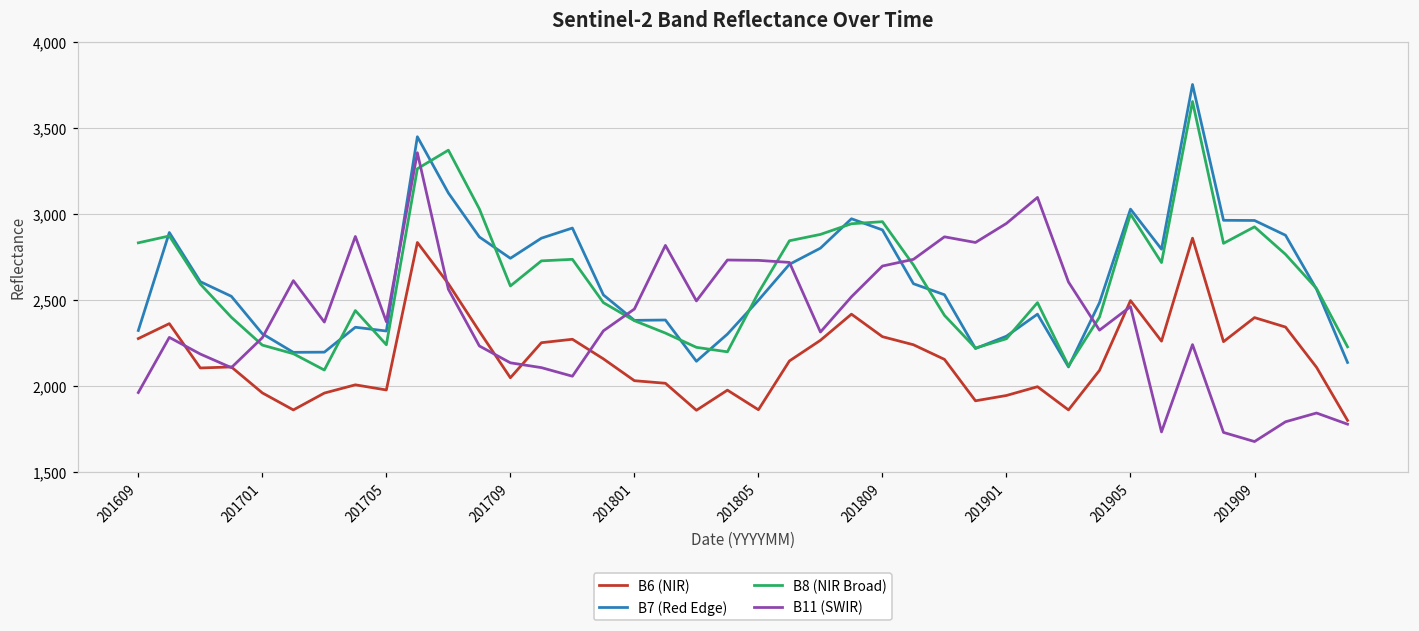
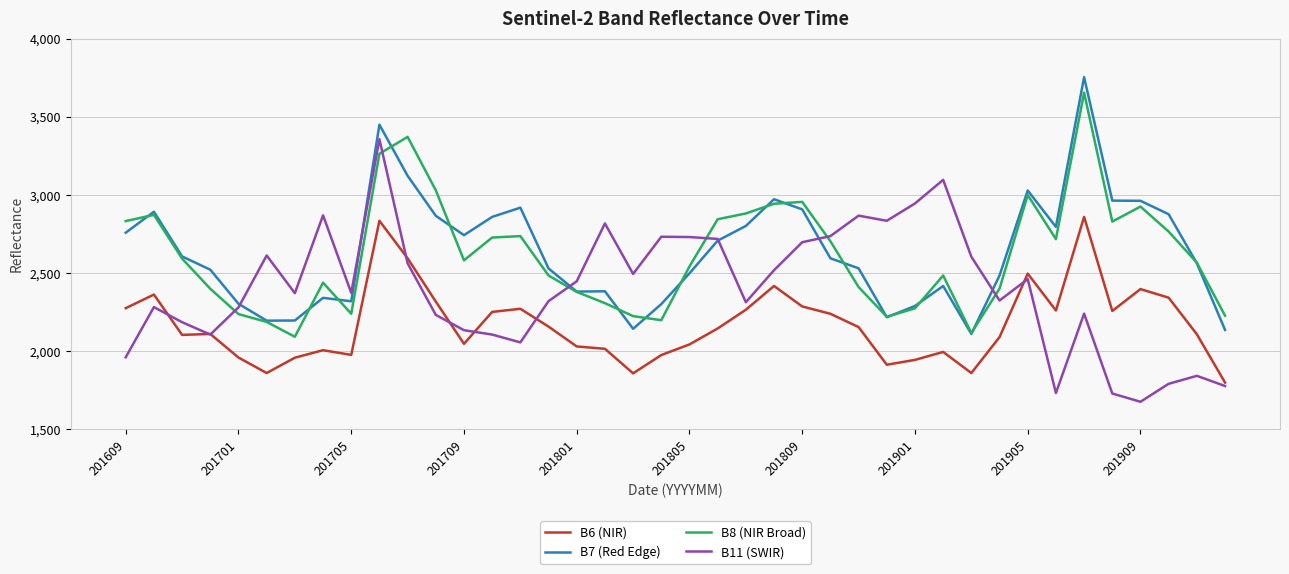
B7 (Red Edge), 201609: 2,320 -> 2,760
B6 (NIR), 201805: 1,860 -> 2,040
